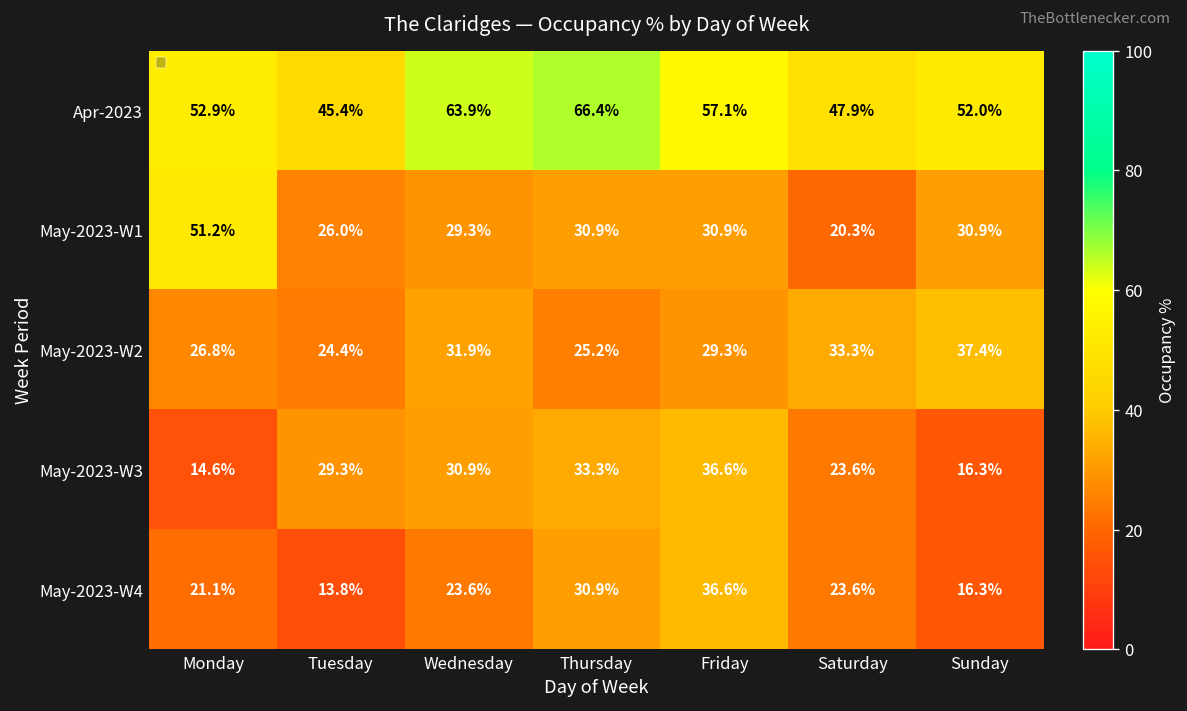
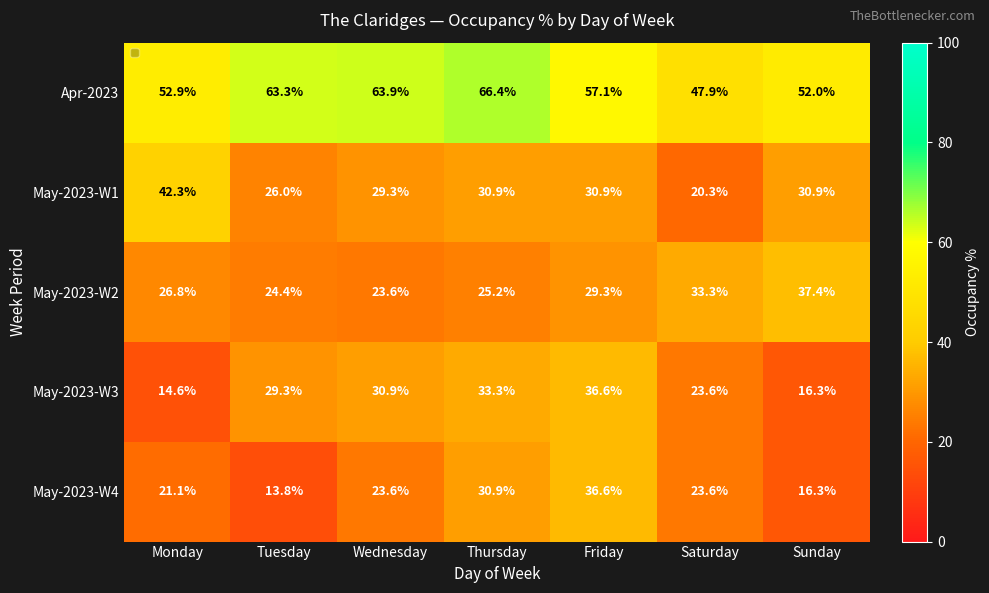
Apr-2023, Tuesday: 45.4% -> 63.3%
May-2023-W1, Monday: 51.2% -> 42.3%
May-2023-W2, Wednesday: 31.9% -> 23.6%
